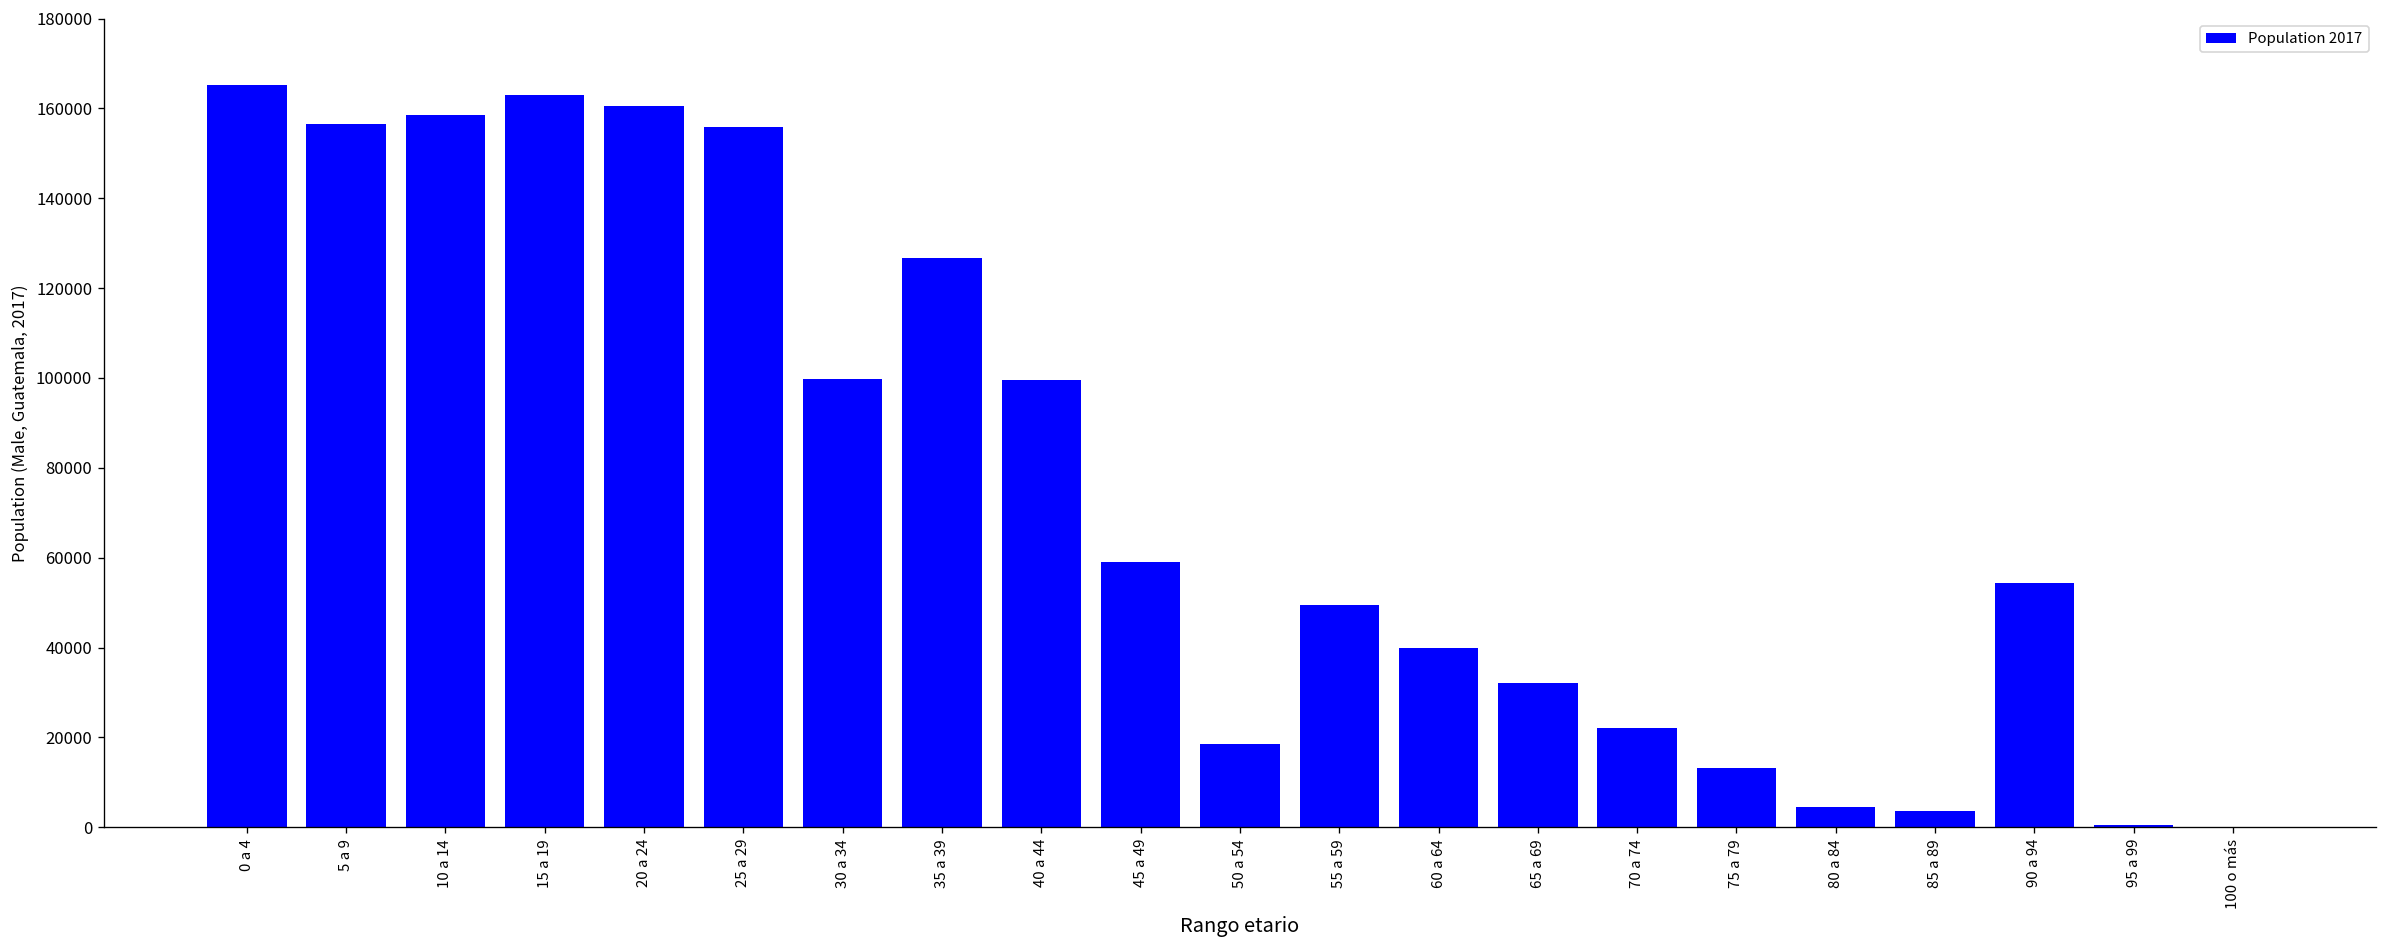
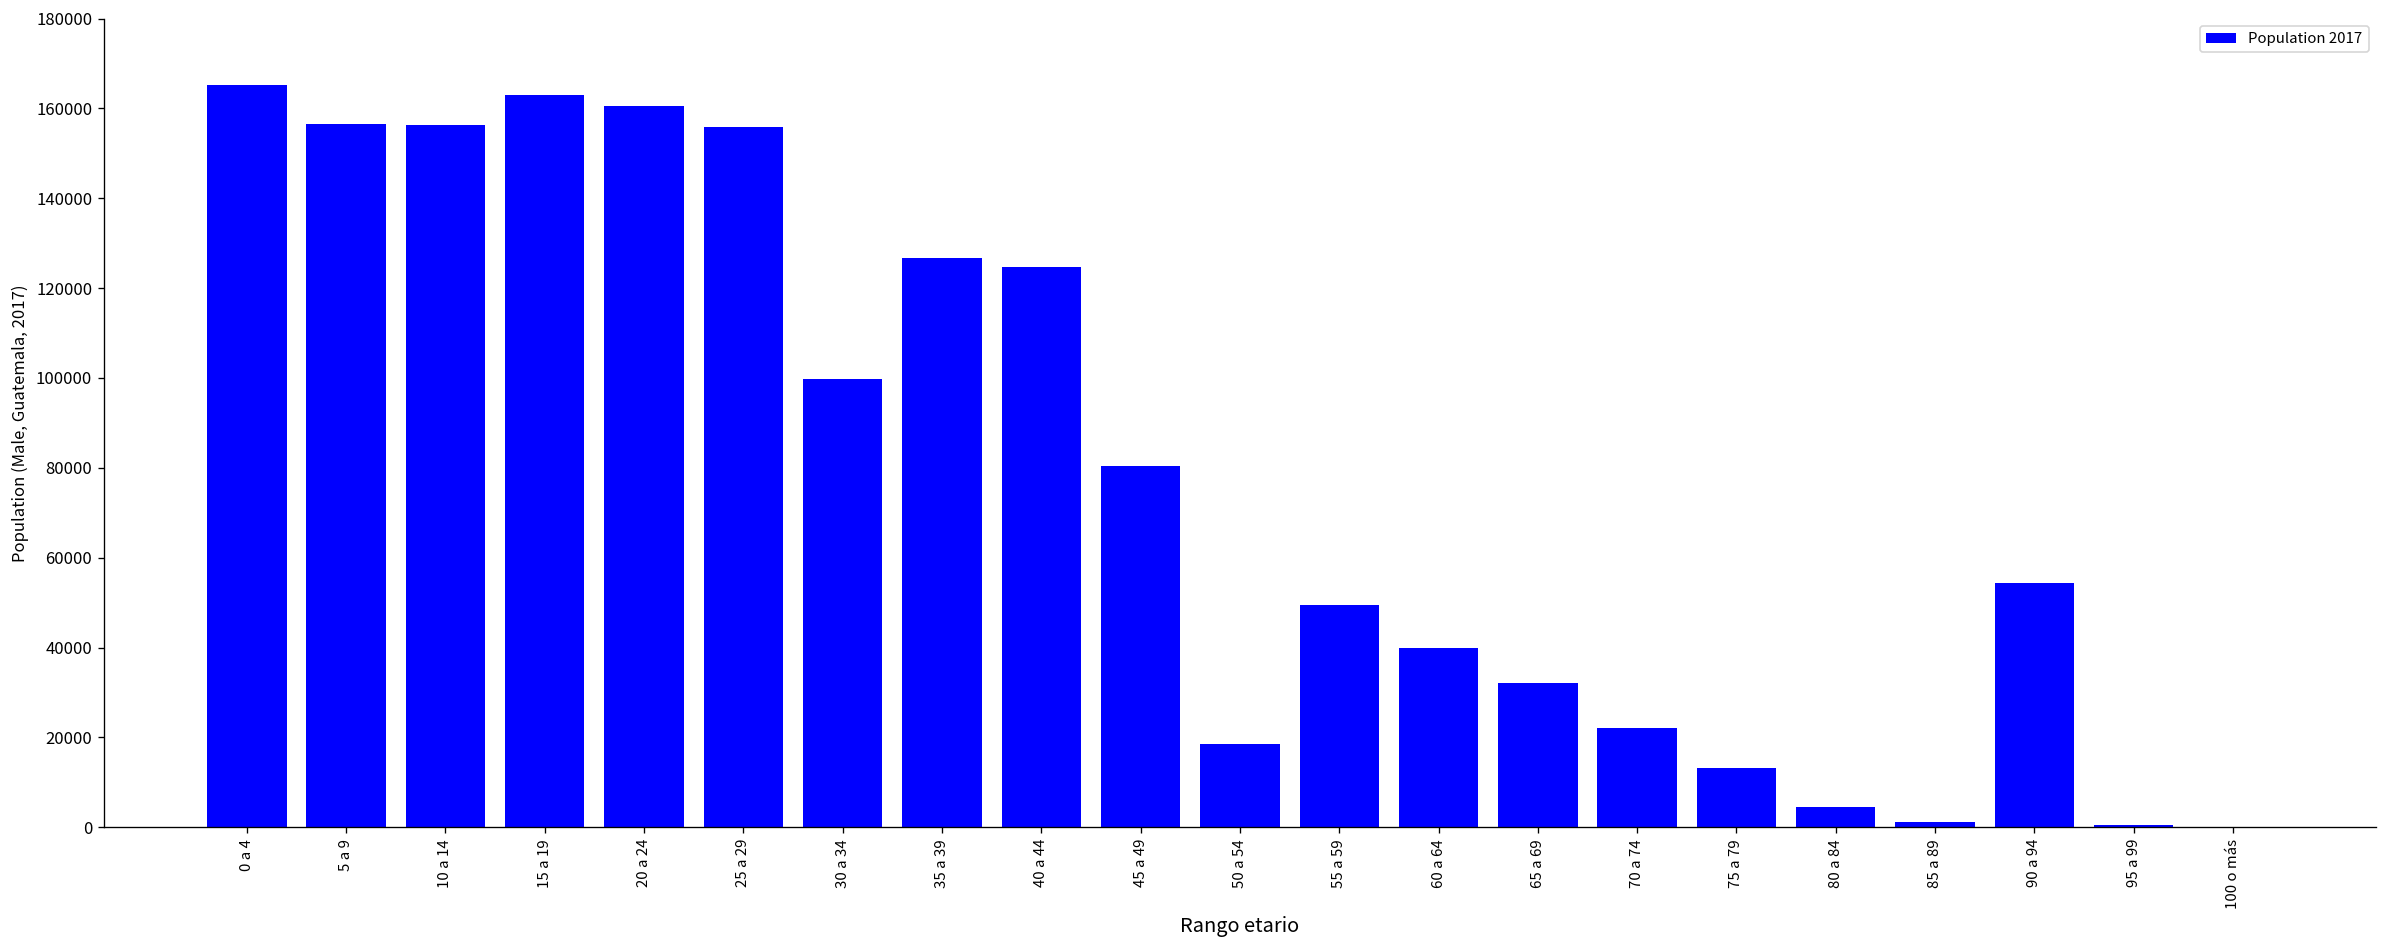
10 a 14: 158000 -> 156000
40 a 44: 99000 -> 125000
45 a 49: 59000 -> 80000
85 a 89: 4000 -> 1000
